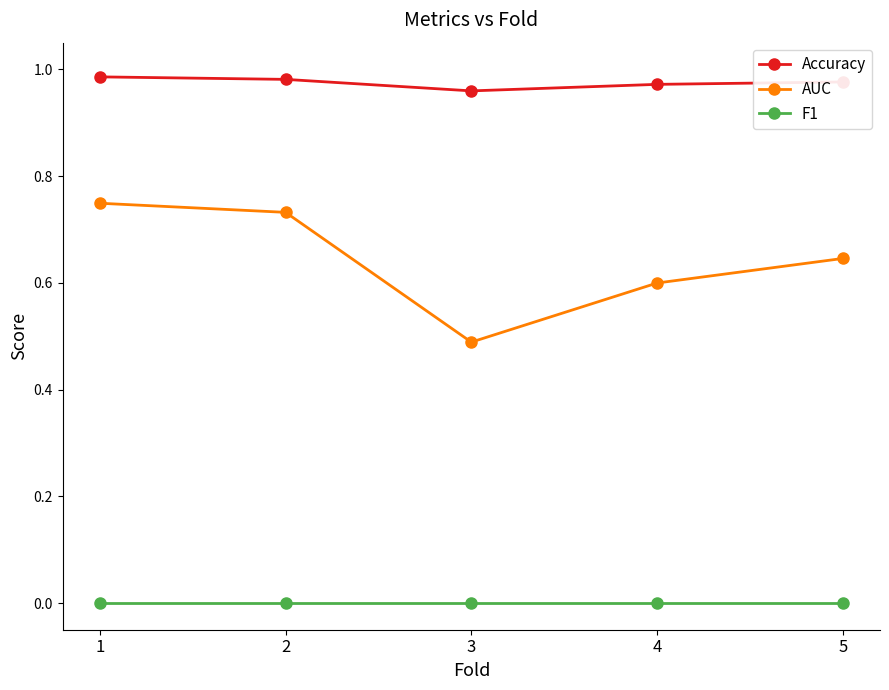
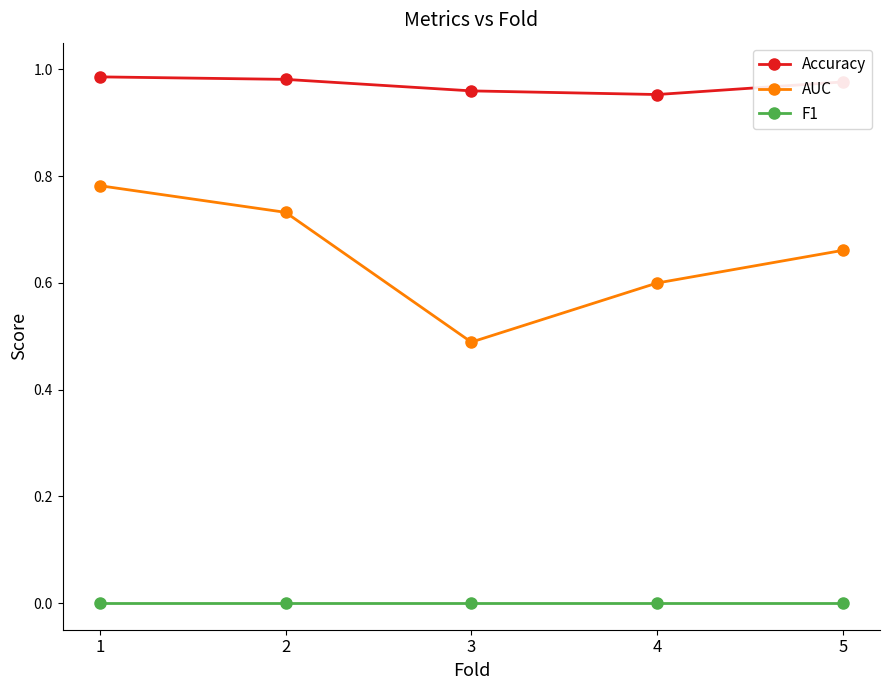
AUC, 1: 0.75 -> 0.78
Accuracy, 4: 0.97 -> 0.95
AUC, 5: 0.65 -> 0.66
